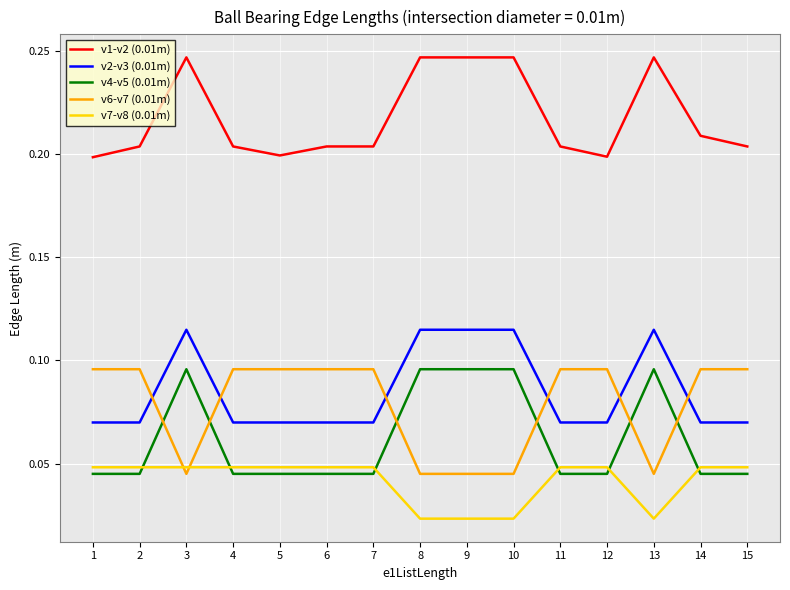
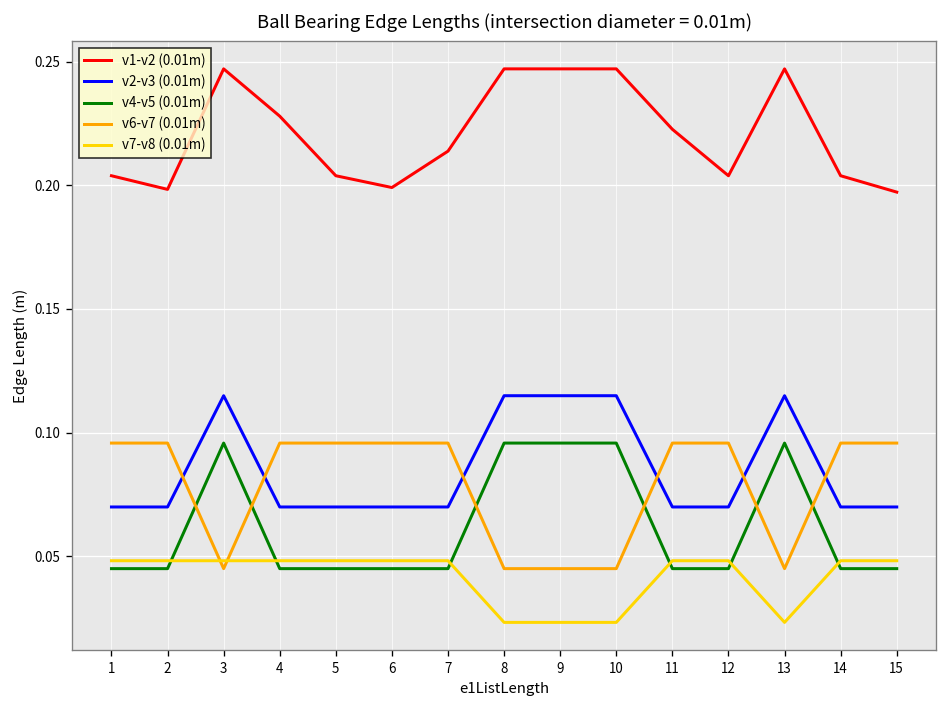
v1-v2 (0.01m), 1: 0.199 -> 0.204
v1-v2 (0.01m), 2: 0.204 -> 0.198
v1-v2 (0.01m), 4: 0.204 -> 0.228
v1-v2 (0.01m), 5: 0.199 -> 0.204
v1-v2 (0.01m), 6: 0.204 -> 0.199
v1-v2 (0.01m), 7: 0.204 -> 0.214
v1-v2 (0.01m), 11: 0.204 -> 0.223
v1-v2 (0.01m), 12: 0.199 -> 0.204
v1-v2 (0.01m), 14: 0.209 -> 0.204
v1-v2 (0.01m), 15: 0.204 -> 0.197
